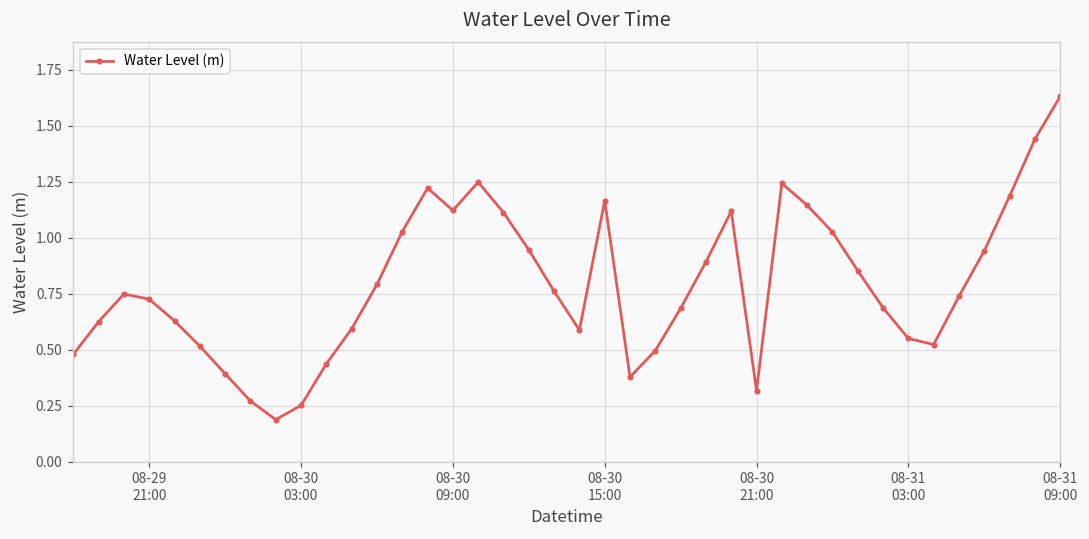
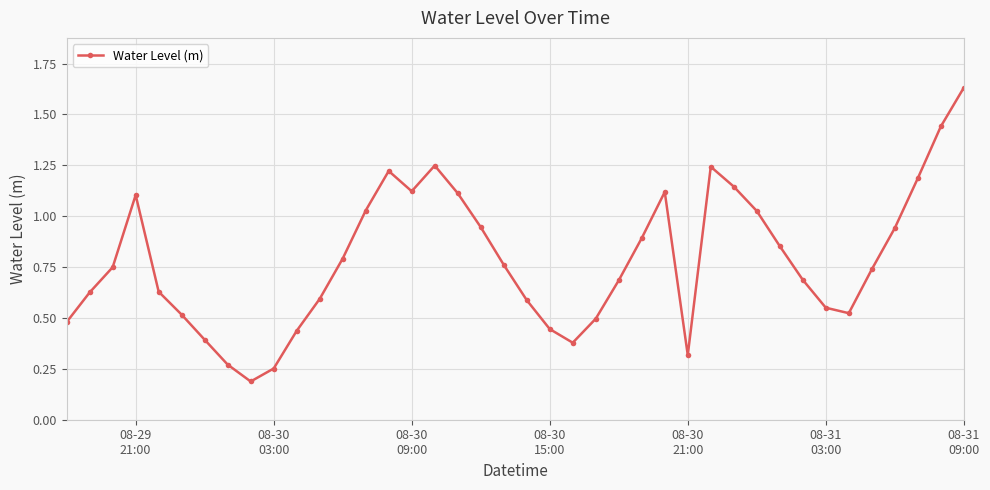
08-29 21:00: 0.73 -> 1.10
08-30 15:00: 1.17 -> 0.45
